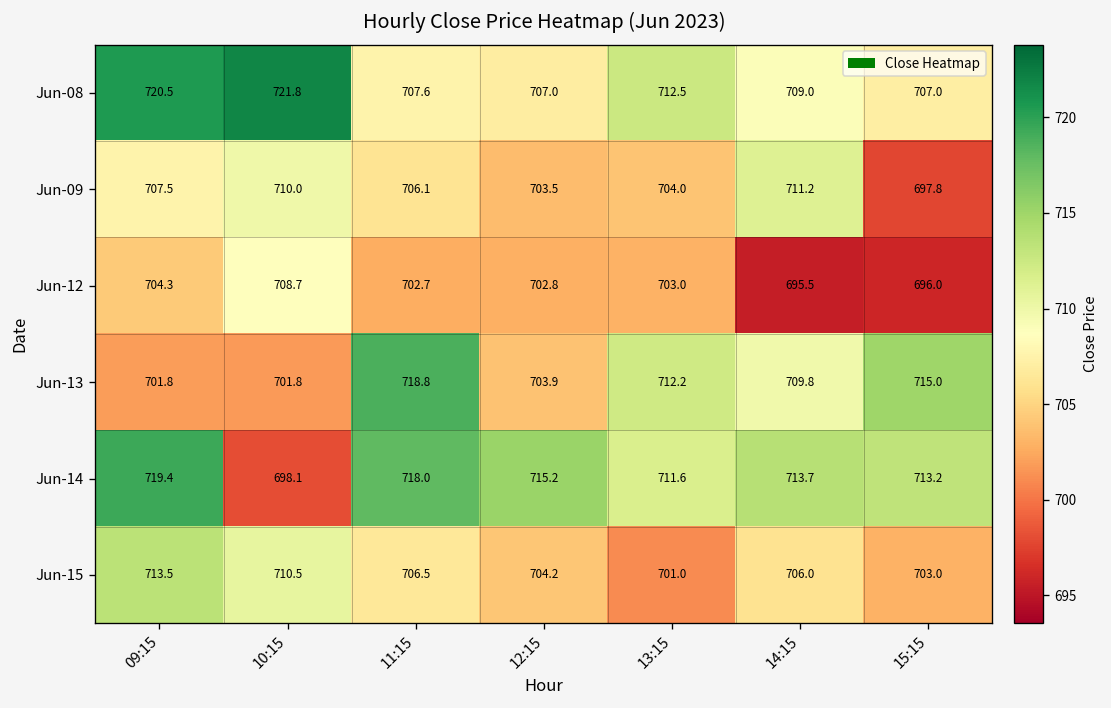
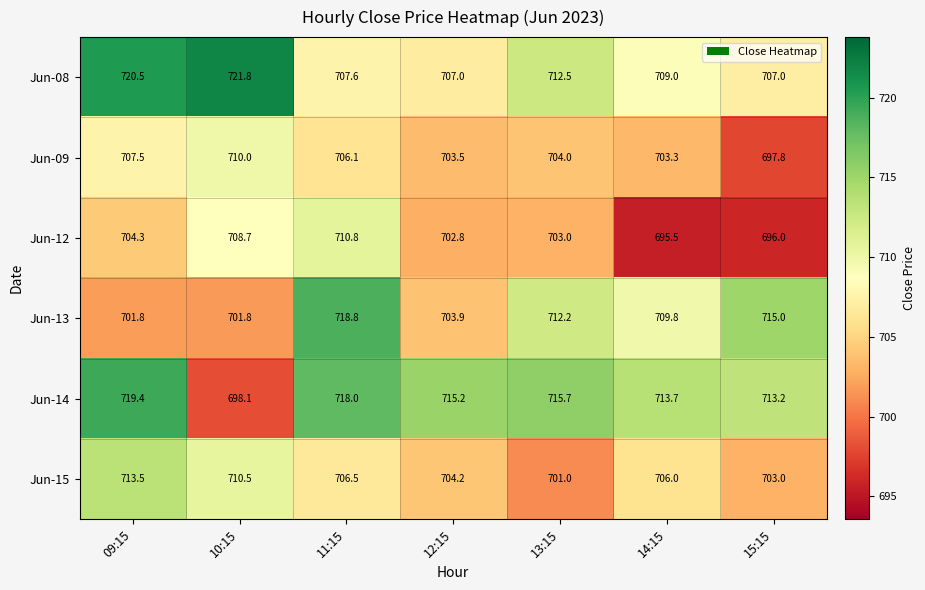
Jun-09, 14:15: 711.2 -> 703.3
Jun-12, 11:15: 702.7 -> 710.8
Jun-14, 13:15: 711.6 -> 715.7
